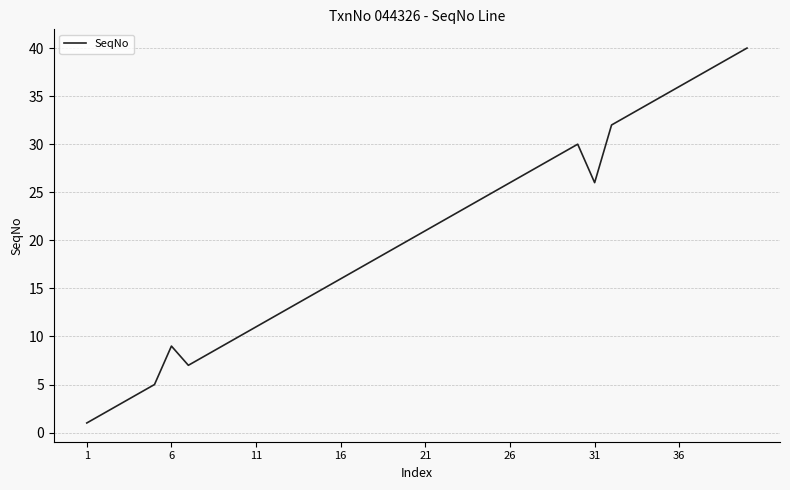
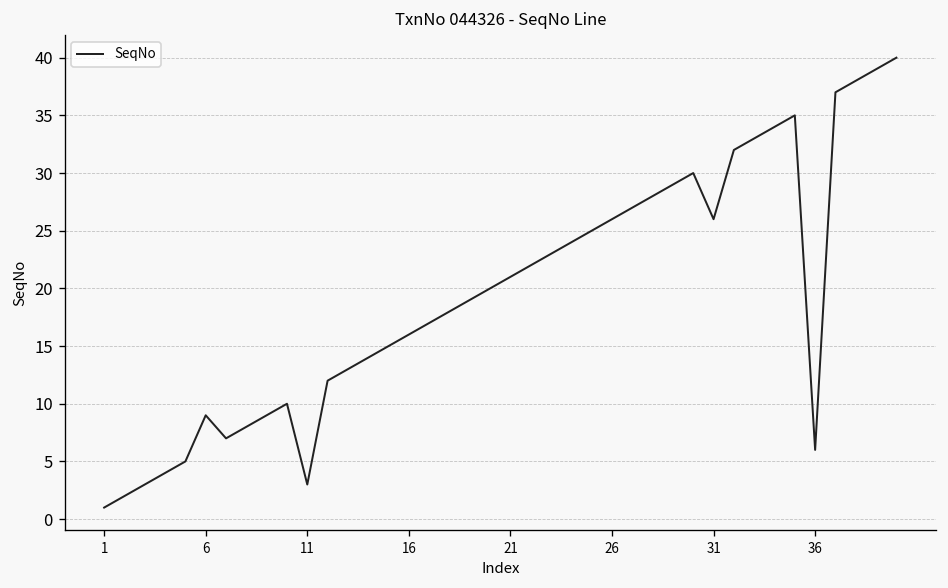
11: 11 -> 3
36: 36 -> 6
